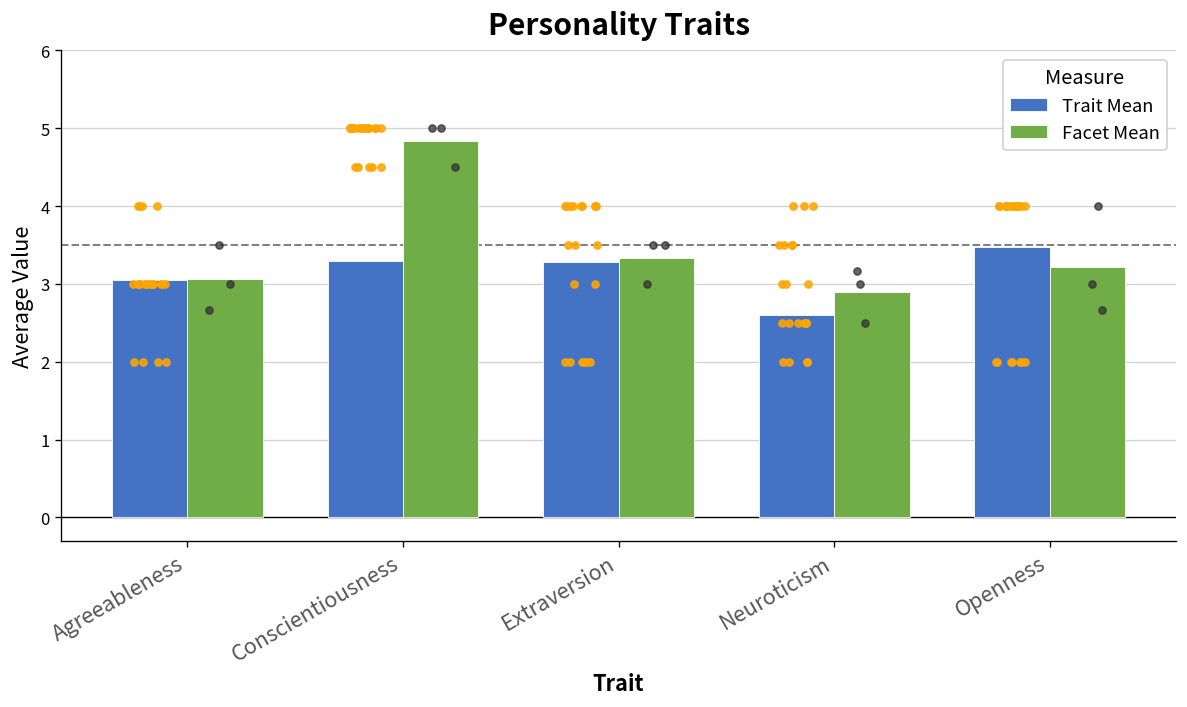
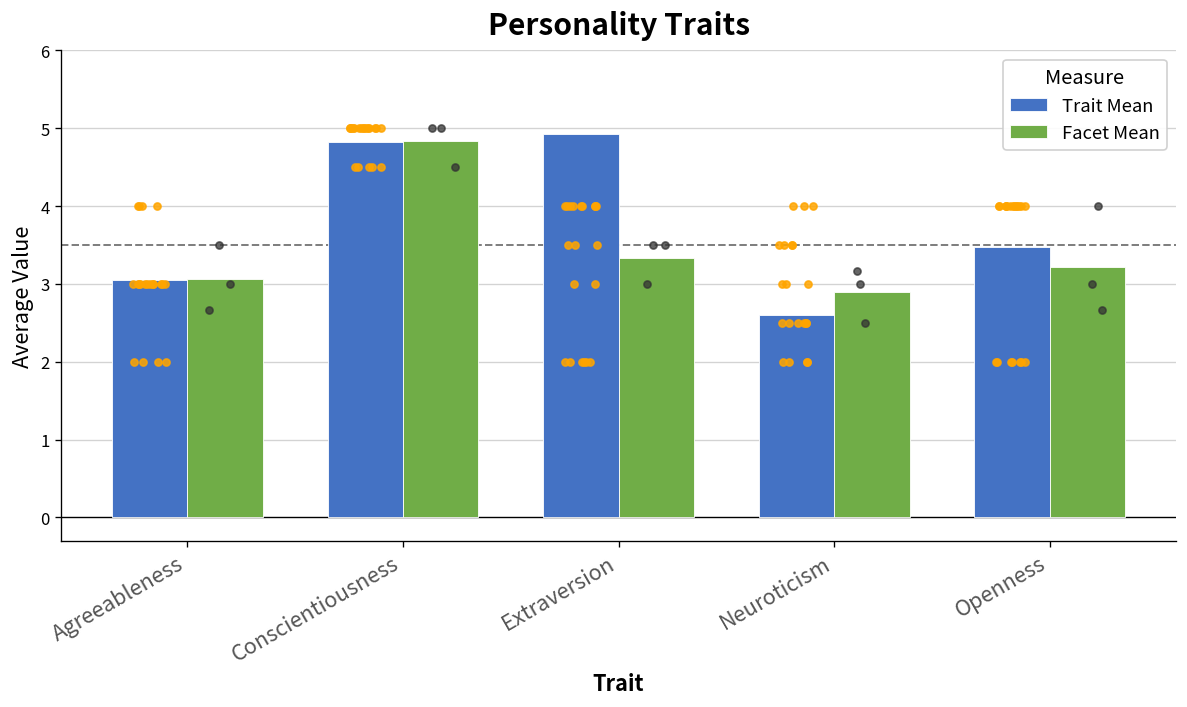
Trait Mean, Conscientiousness: 3.3 -> 4.8
Trait Mean, Extraversion: 3.3 -> 4.9
